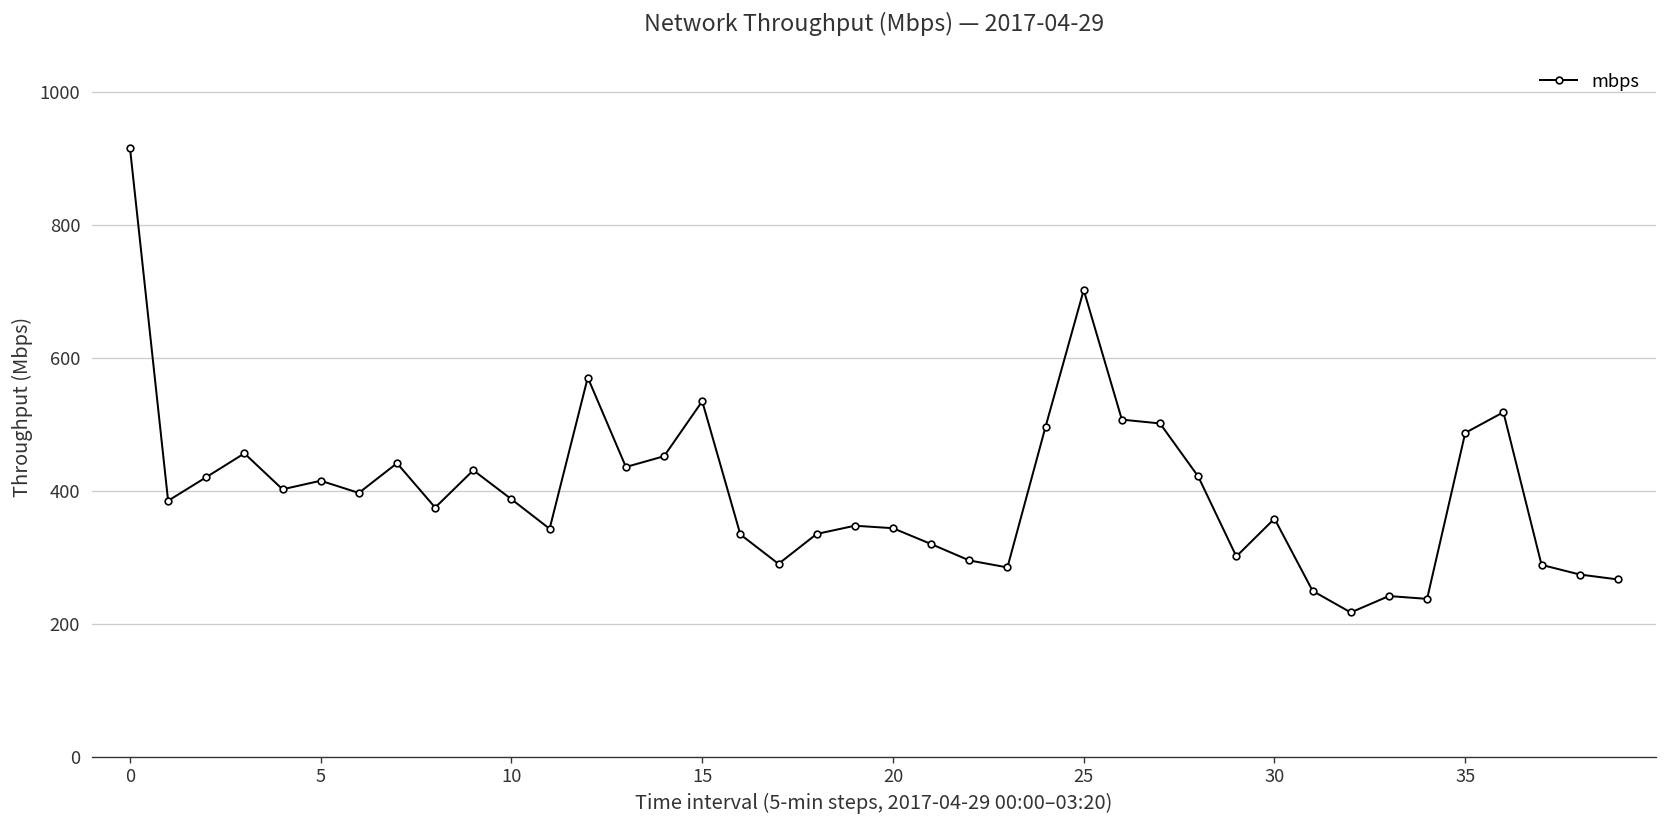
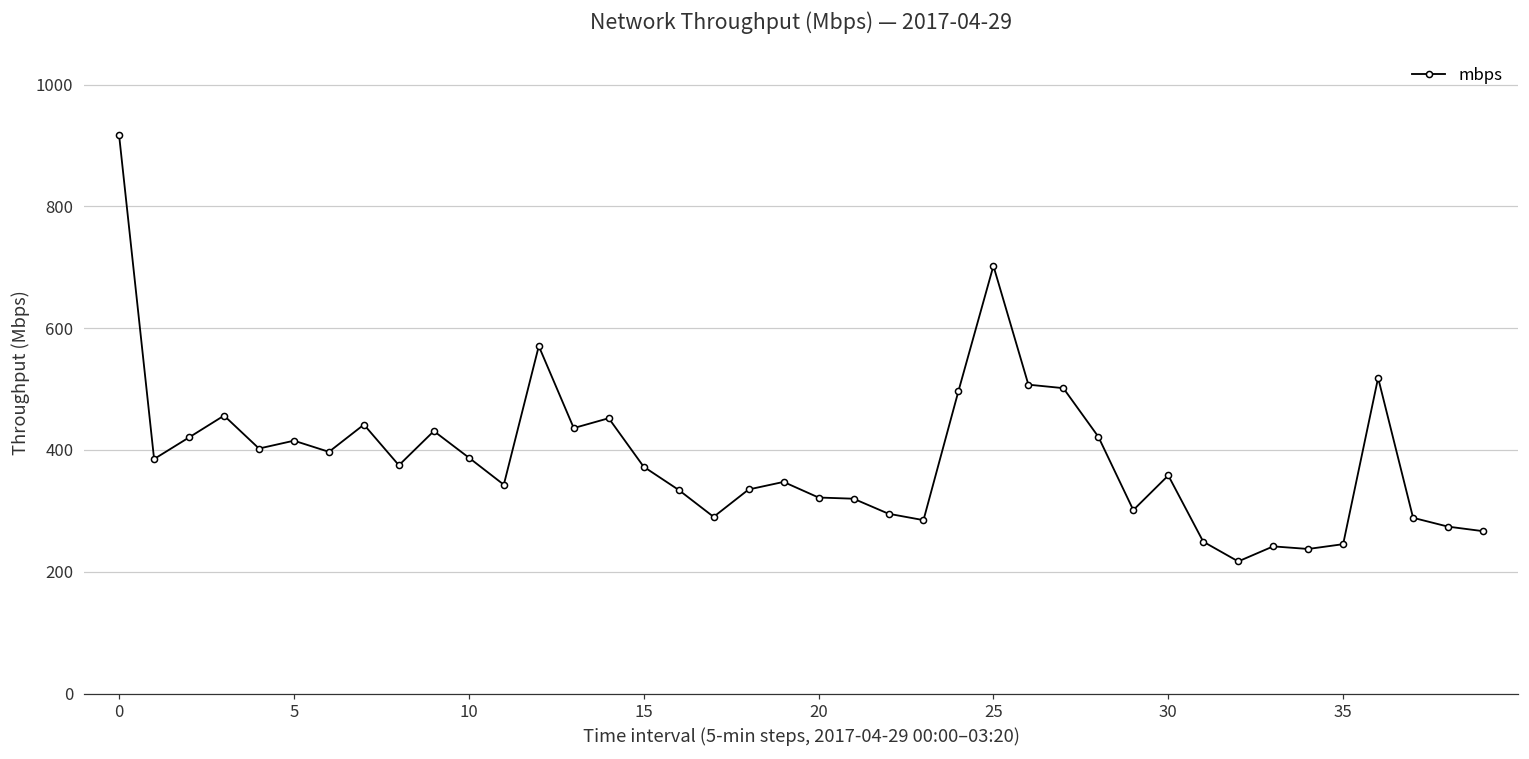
15: 530 -> 370
20: 340 -> 320
35: 490 -> 250
